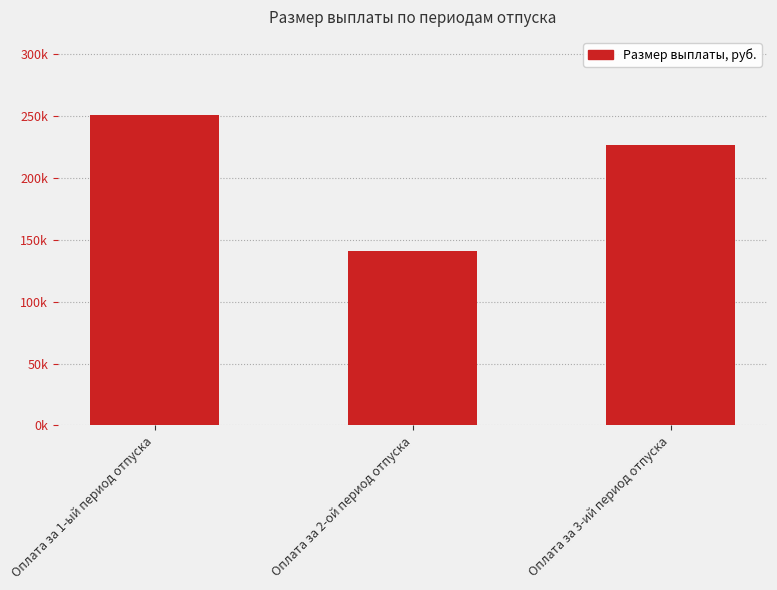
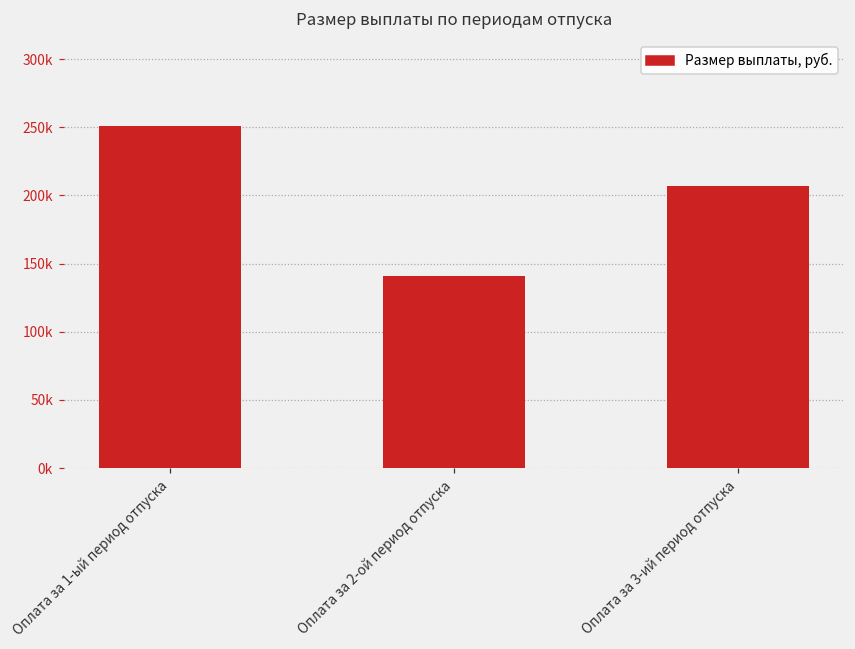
Оплата за 3-ий период отпуска: 226000 -> 207000
